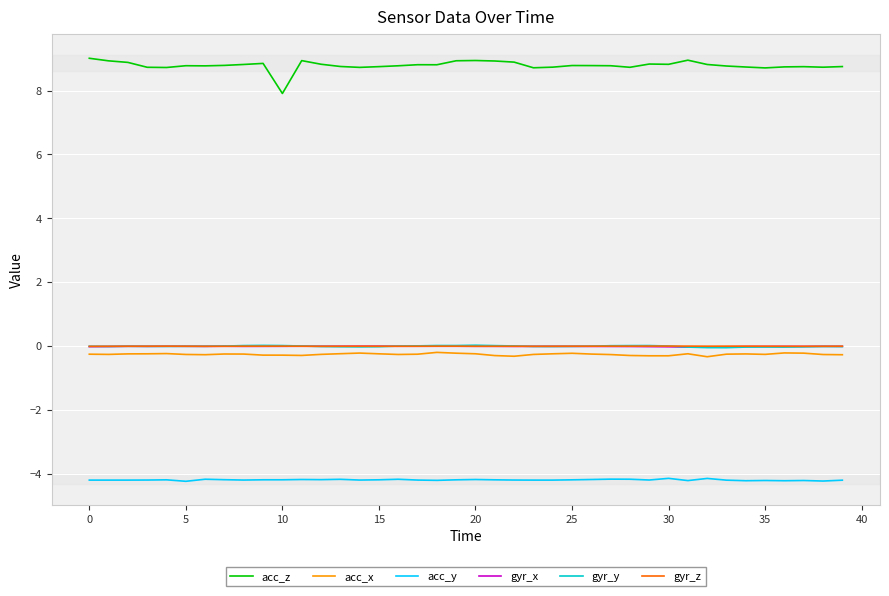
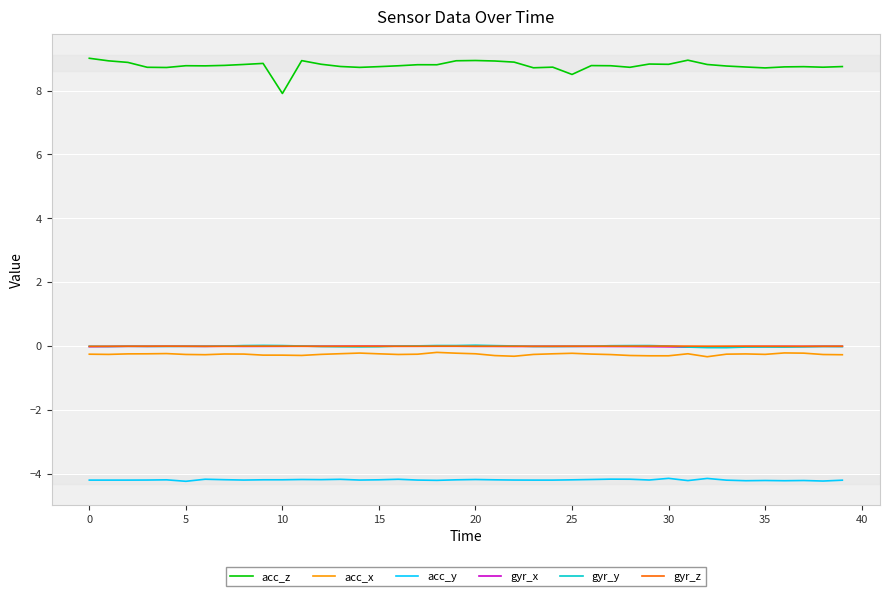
acc_z, 25: 8.8 -> 8.5
